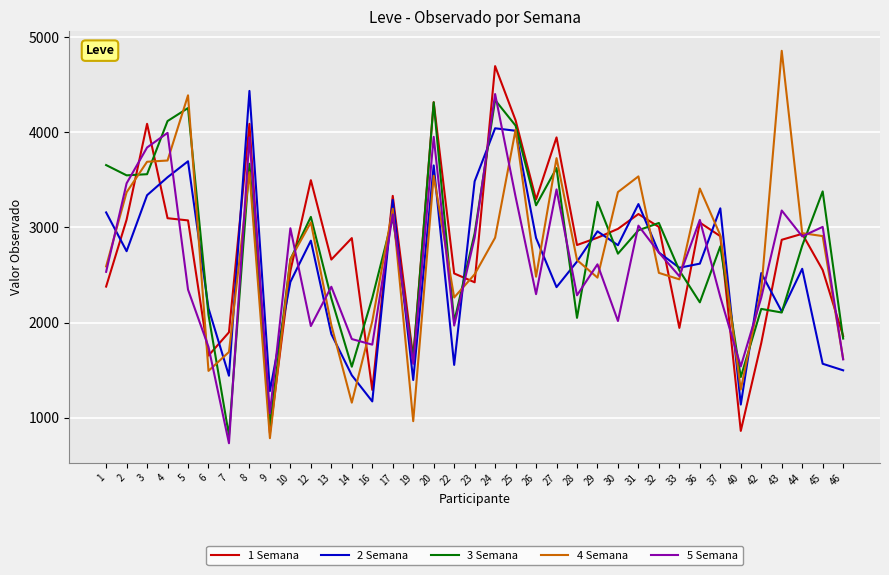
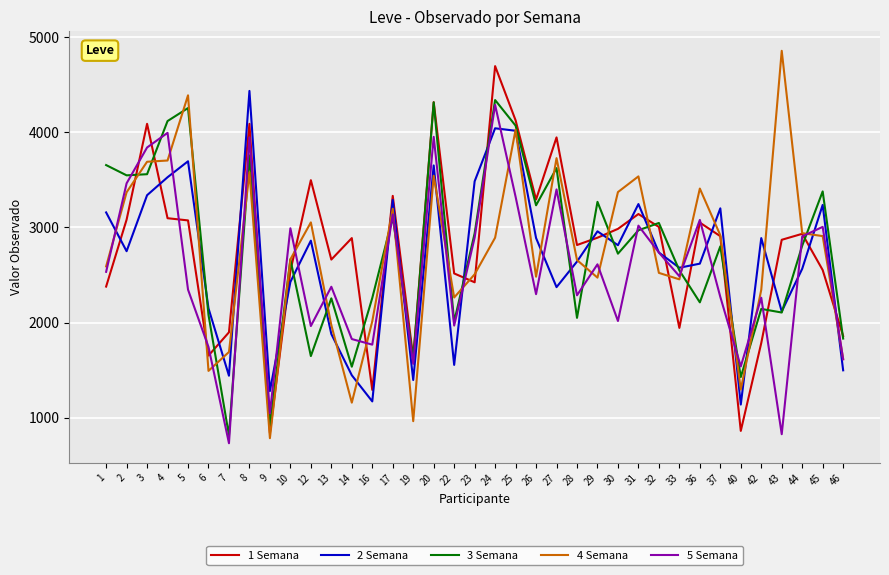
3 Semana, 8: 3700 -> 3800
3 Semana, 12: 3100 -> 1600
5 Semana, 24: 4400 -> 4300
2 Semana, 42: 2500 -> 2900
5 Semana, 43: 3200 -> 800
2 Semana, 45: 1600 -> 3200
